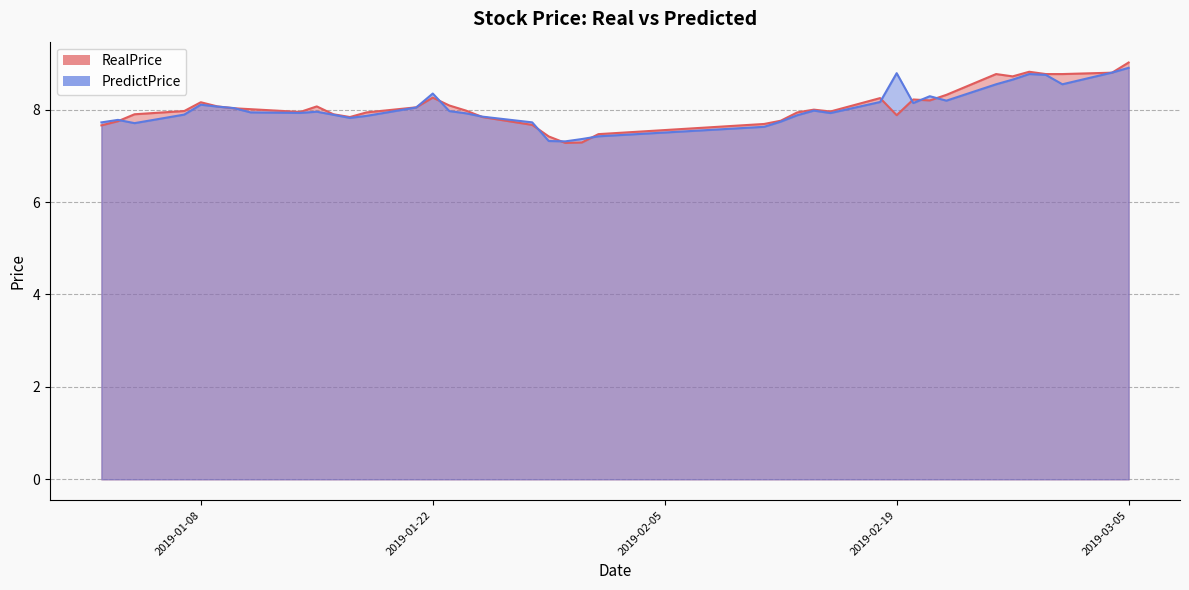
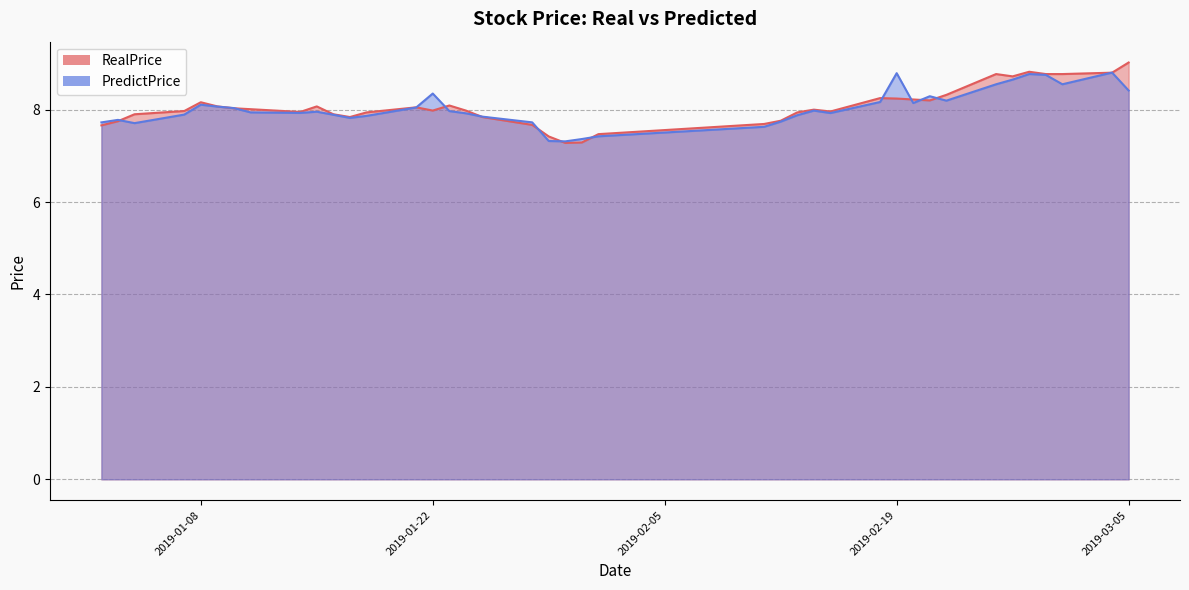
RealPrice, 2019-01-22: 8.3 -> 8.0
RealPrice, 2019-02-19: 7.9 -> 8.2
PredictPrice, 2019-03-05: 8.9 -> 8.4
